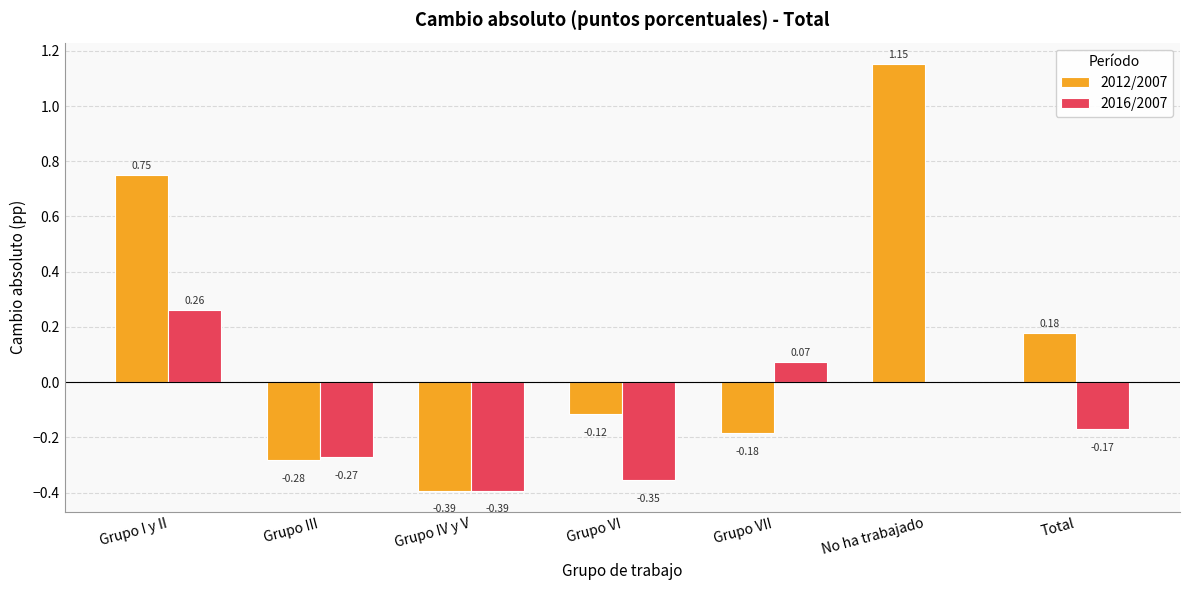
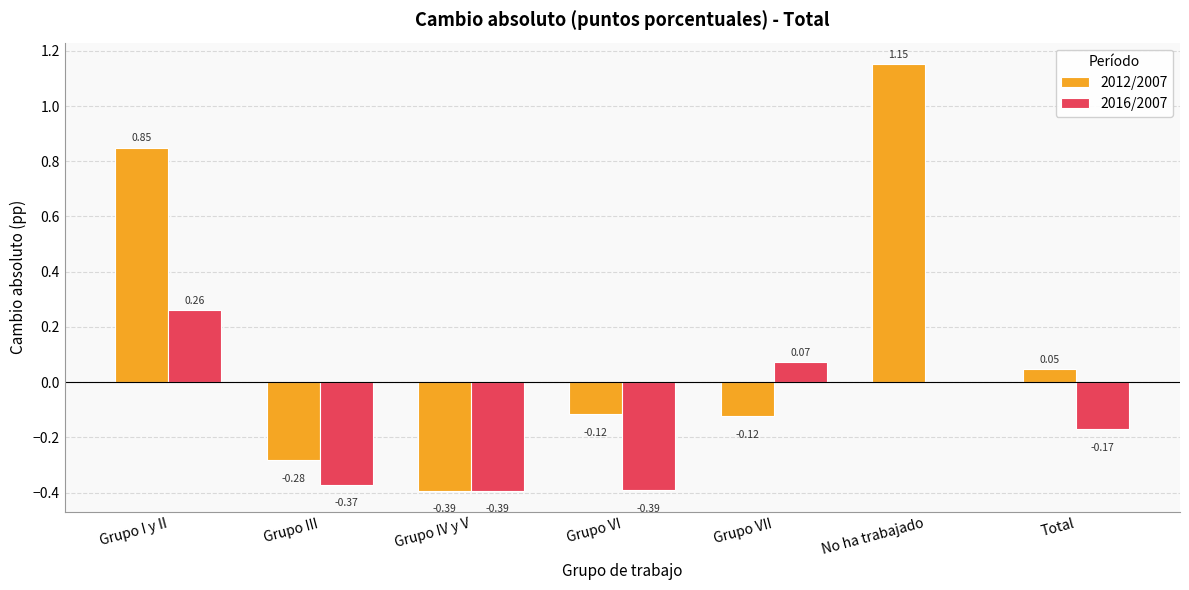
2012/2007, Grupo I y II: 0.75 -> 0.85
2016/2007, Grupo III: -0.27 -> -0.37
2016/2007, Grupo VI: -0.35 -> -0.39
2012/2007, Grupo VII: -0.18 -> -0.12
2012/2007, Total: 0.18 -> 0.05
